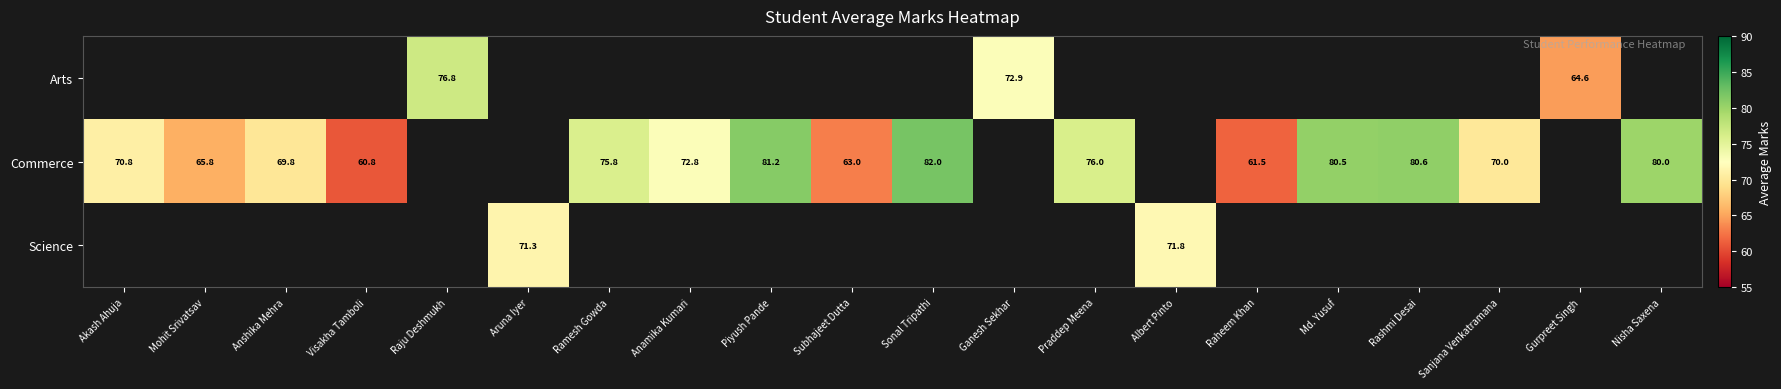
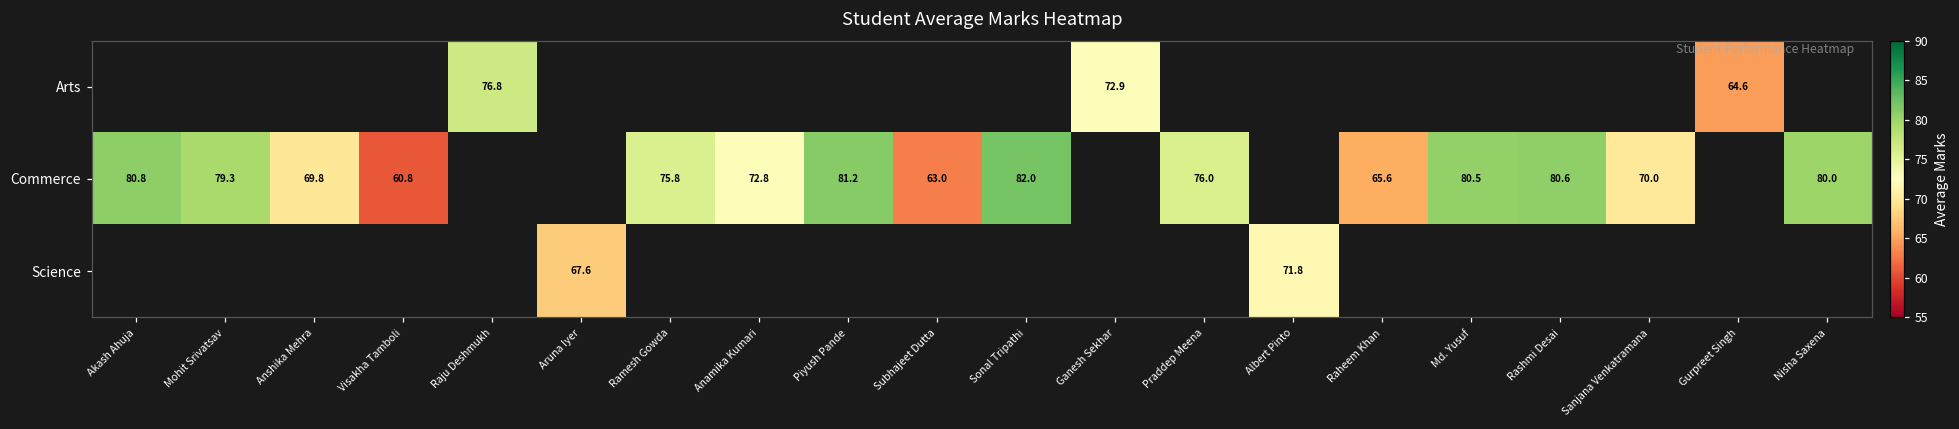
Commerce, Akash Ahuja: 70.8 -> 80.8
Commerce, Mohit Srivatsav: 65.8 -> 79.3
Commerce, Raheem Khan: 61.5 -> 65.6
Science, Aruna Iyer: 71.3 -> 67.6
